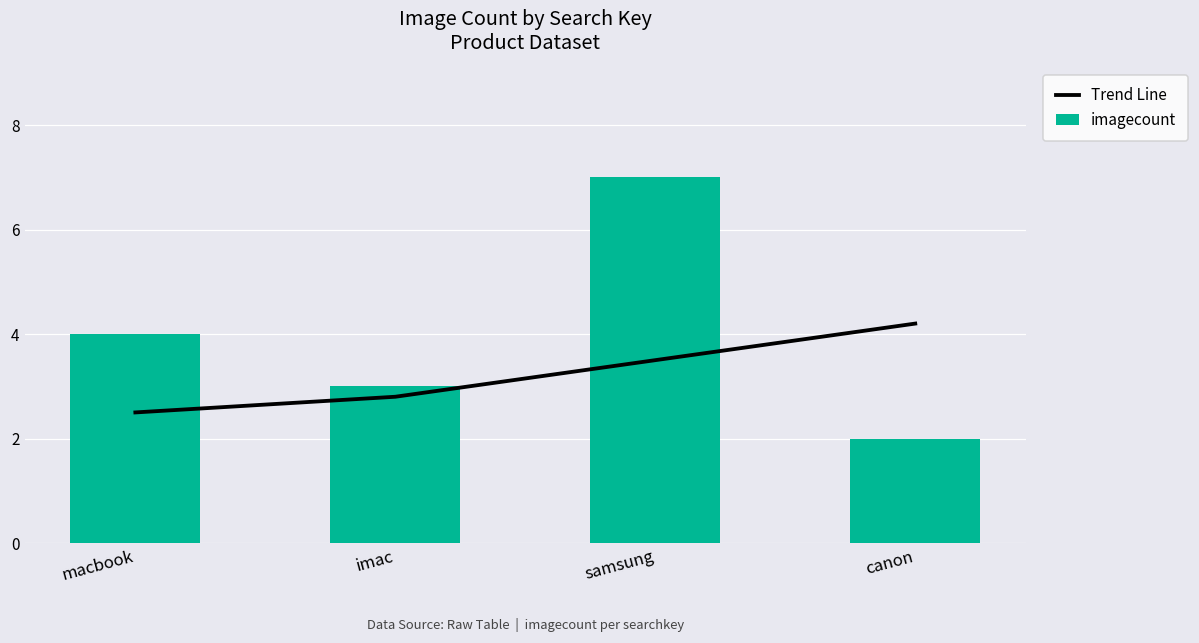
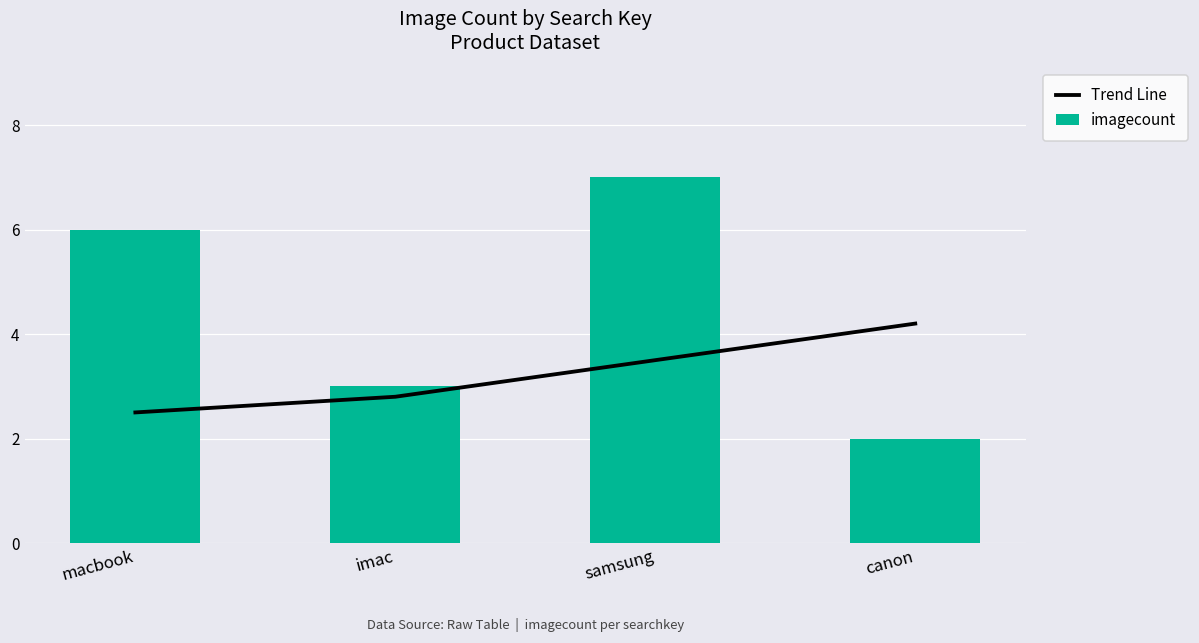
imagecount, macbook: 4 -> 6
